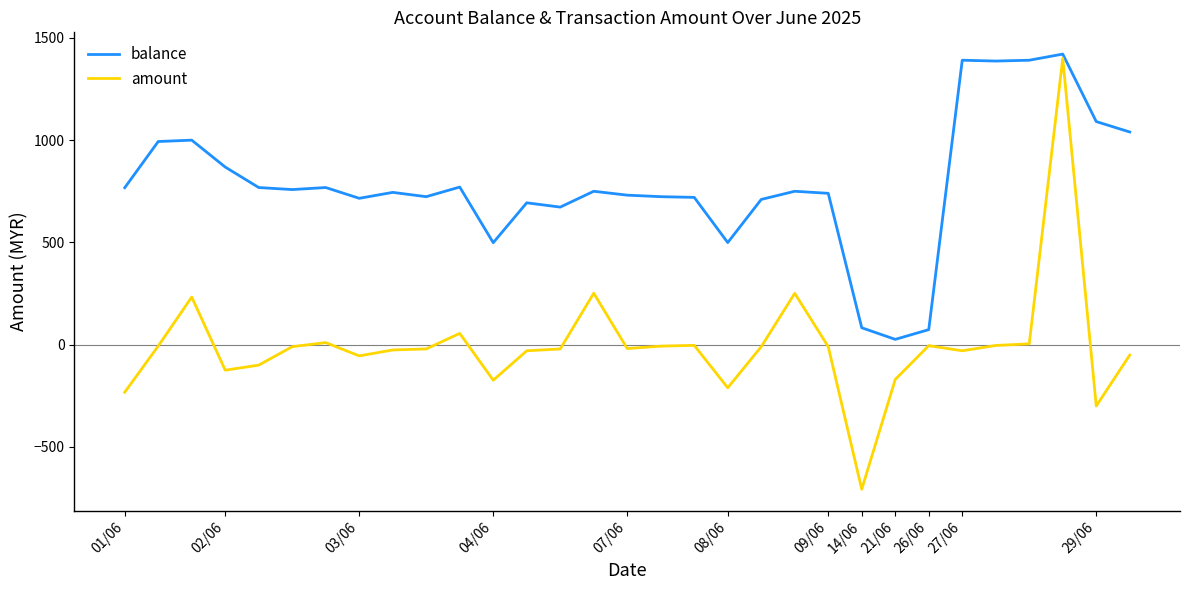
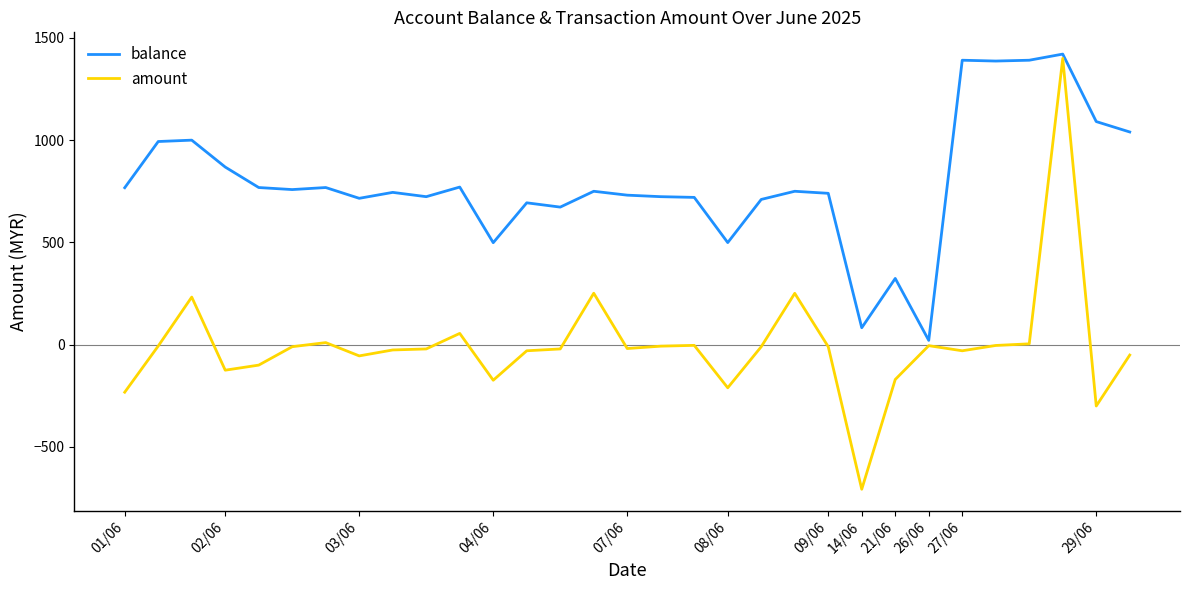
balance, 21/06: 30 -> 320
balance, 26/06: 70 -> 20
